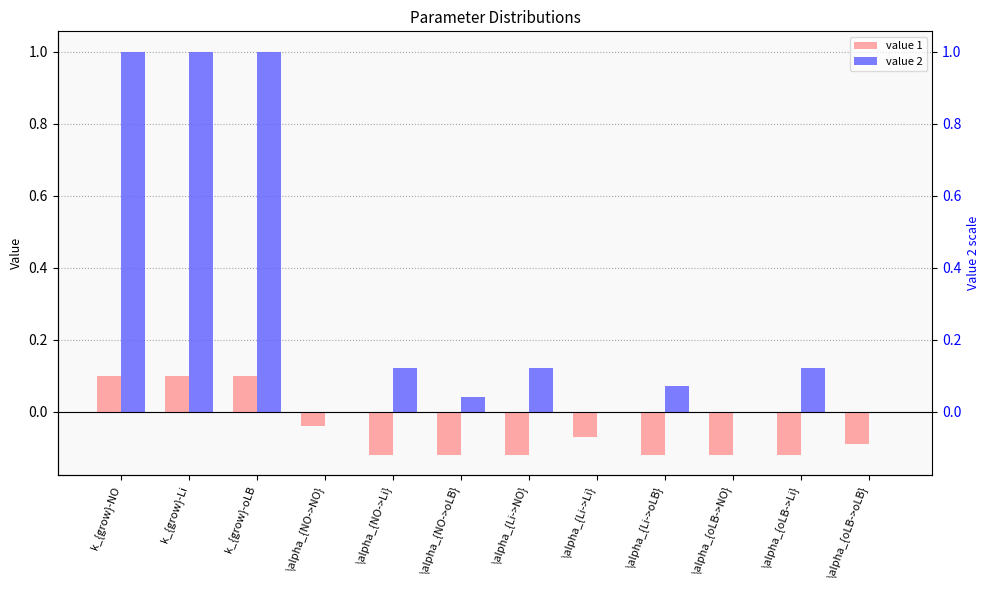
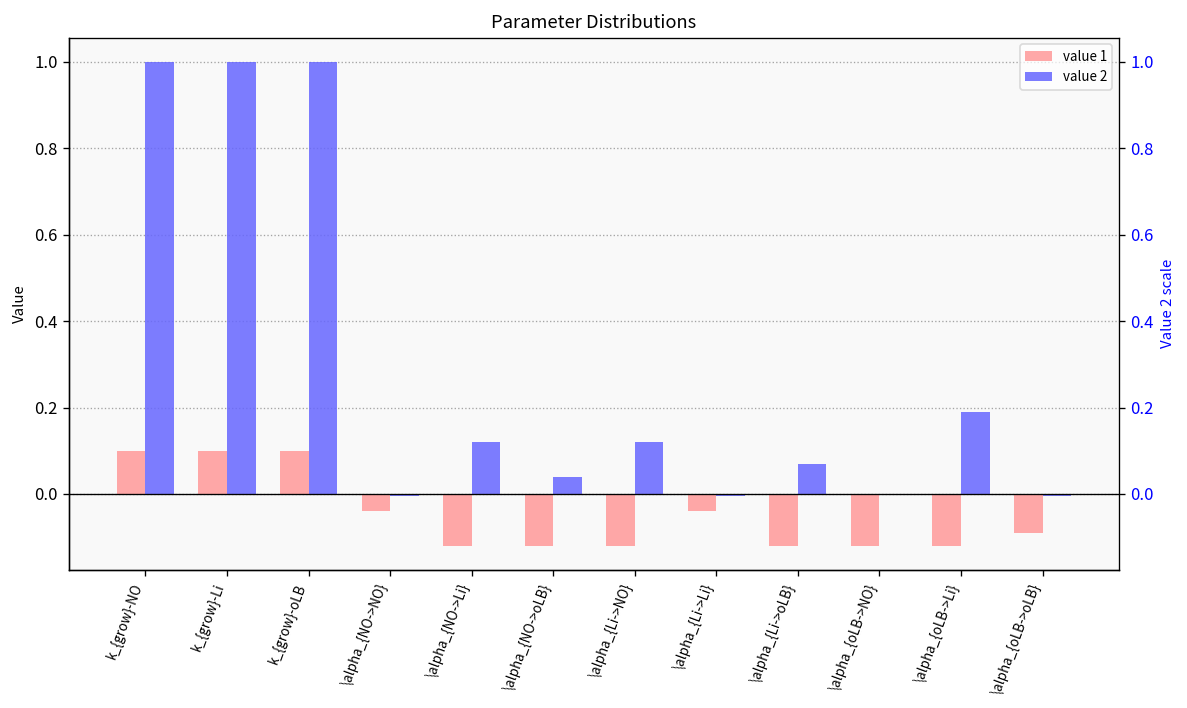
value 1, \alpha_{Li->Li}: -0.07 -> -0.04
value 2, \alpha_{oLB->Li}: 0.12 -> 0.19
